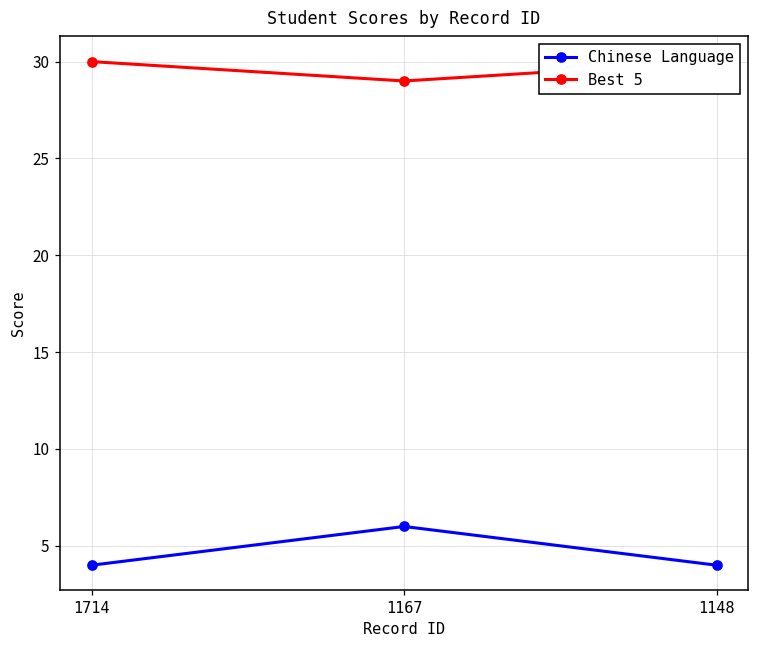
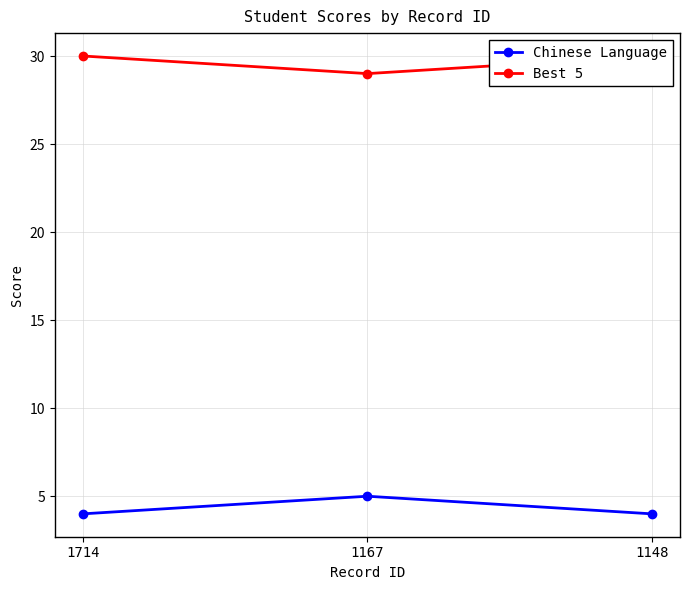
Chinese Language, 1167: 6 -> 5
